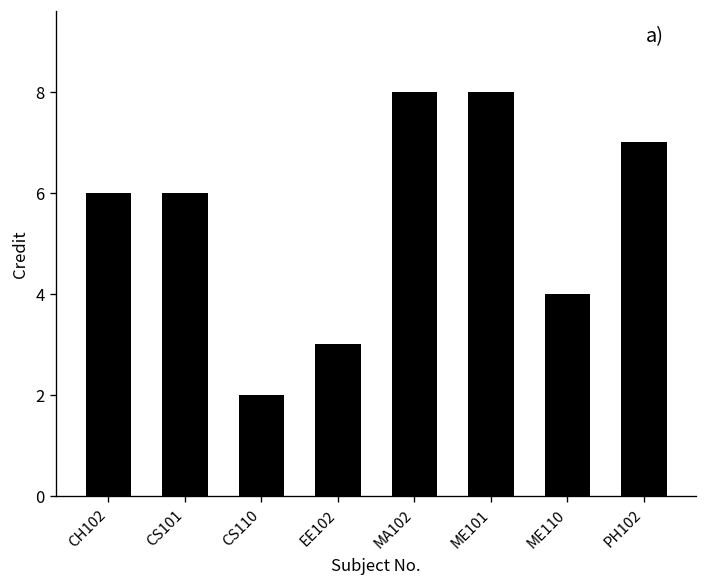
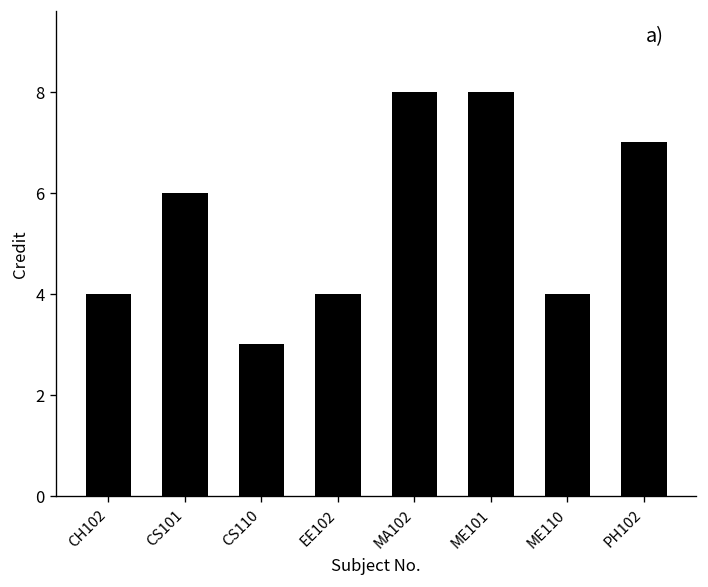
CH102: 6 -> 4
CS110: 2 -> 3
EE102: 3 -> 4
